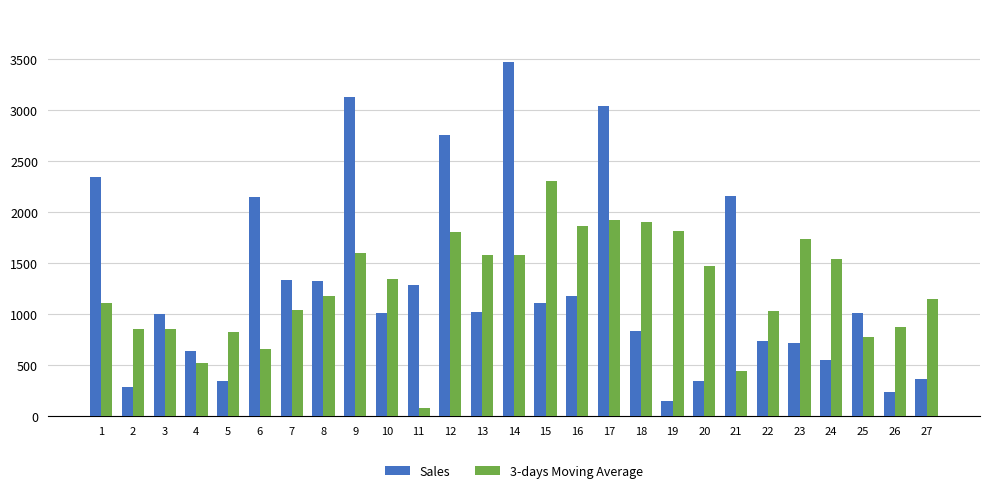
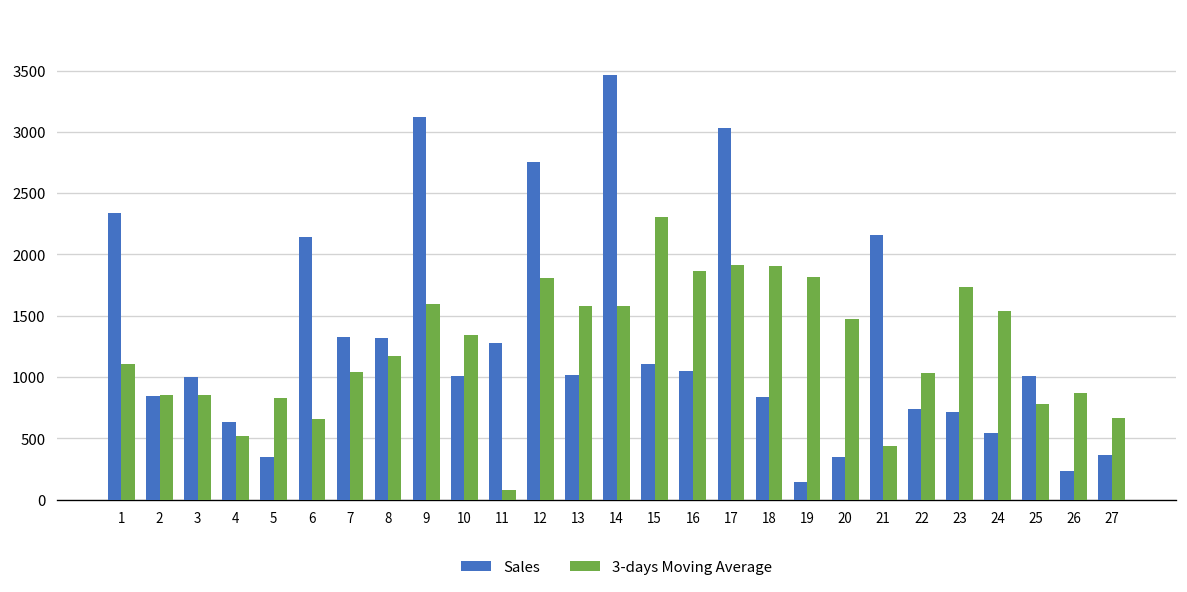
Sales, 2: 280 -> 850
Sales, 16: 1170 -> 1050
3-days Moving Average, 27: 1150 -> 670
